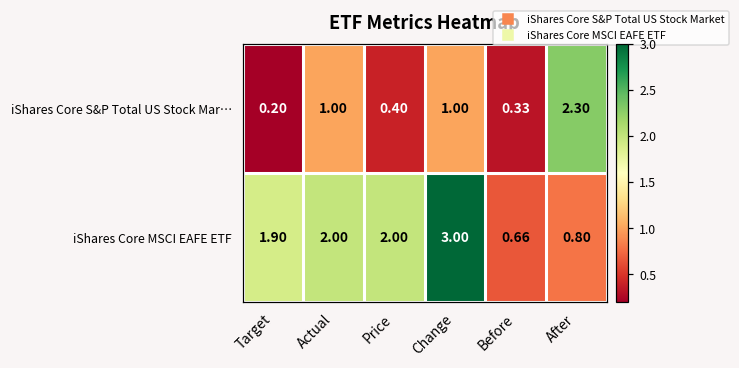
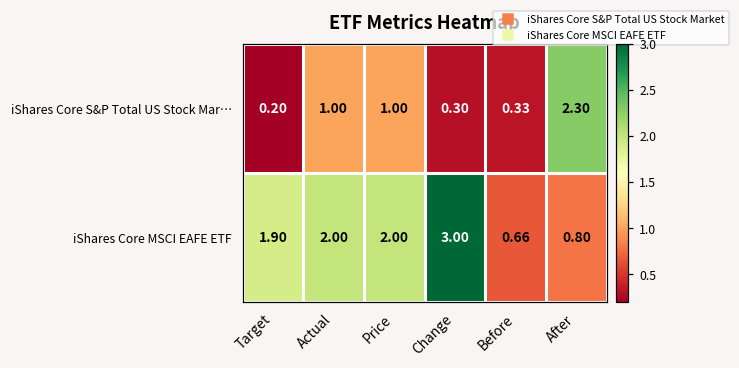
iShares Core S&P Total US Stock Mar…, Price: 0.40 -> 1.00
iShares Core S&P Total US Stock Mar…, Change: 1.00 -> 0.30
